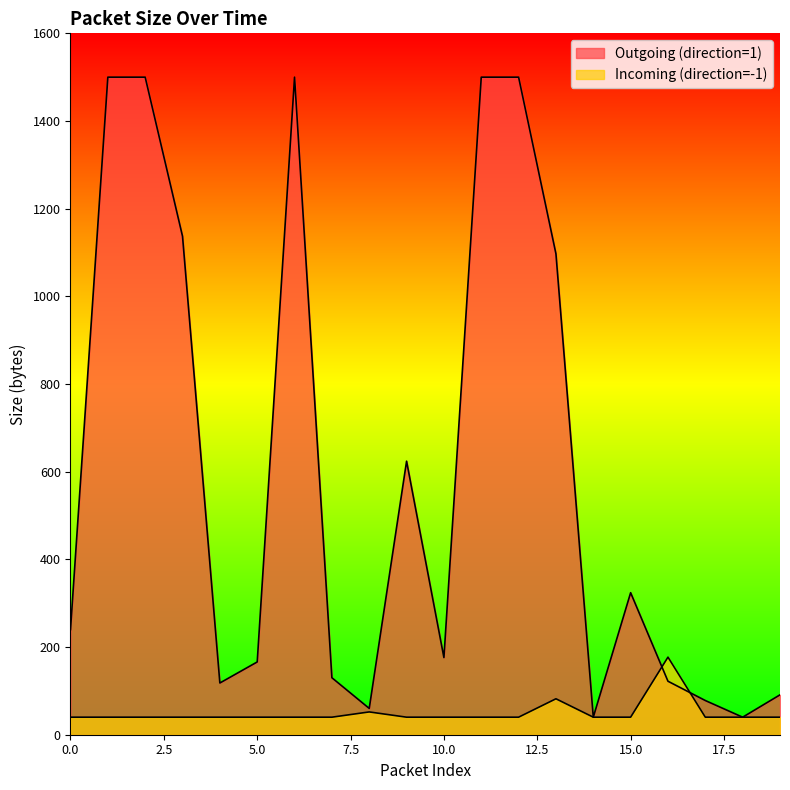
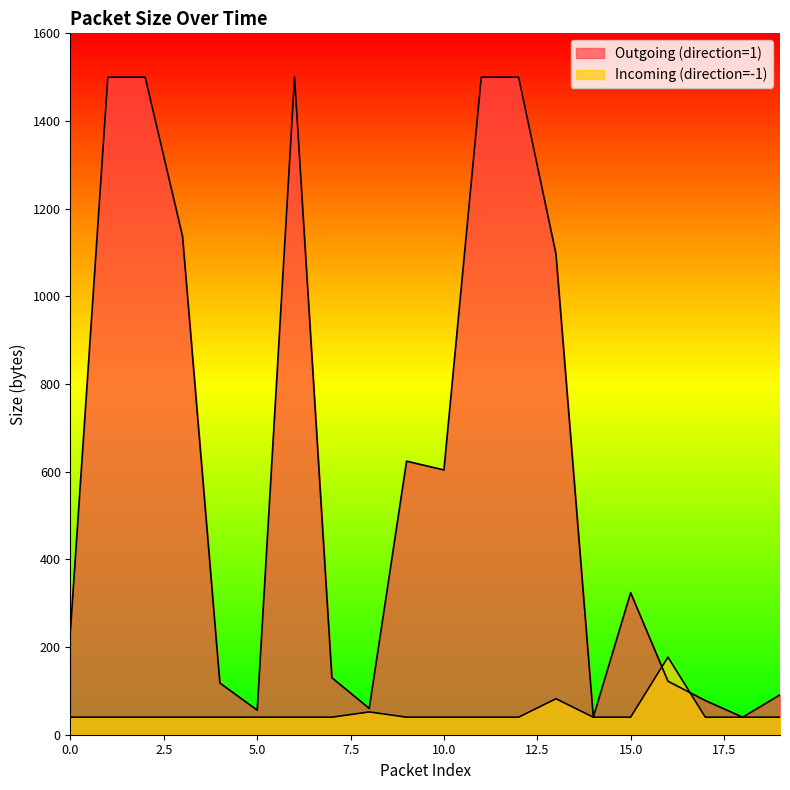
Outgoing (direction=1), 5.0: 170 -> 60
Outgoing (direction=1), 10.0: 180 -> 600
